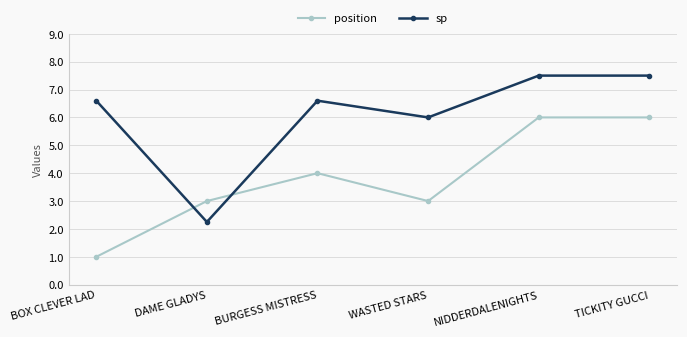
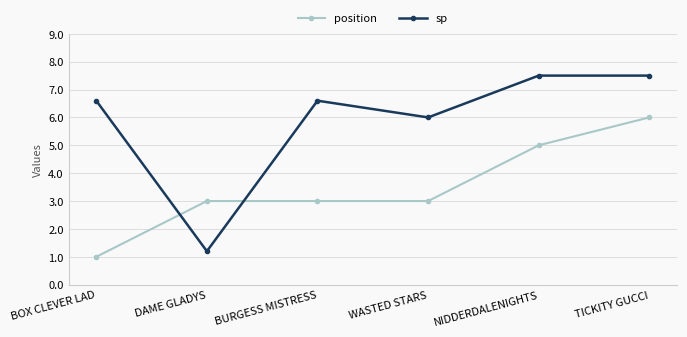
sp, DAME GLADYS: 2.3 -> 1.2
position, BURGESS MISTRESS: 4 -> 3
position, NIDDERDALENIGHTS: 6 -> 5
